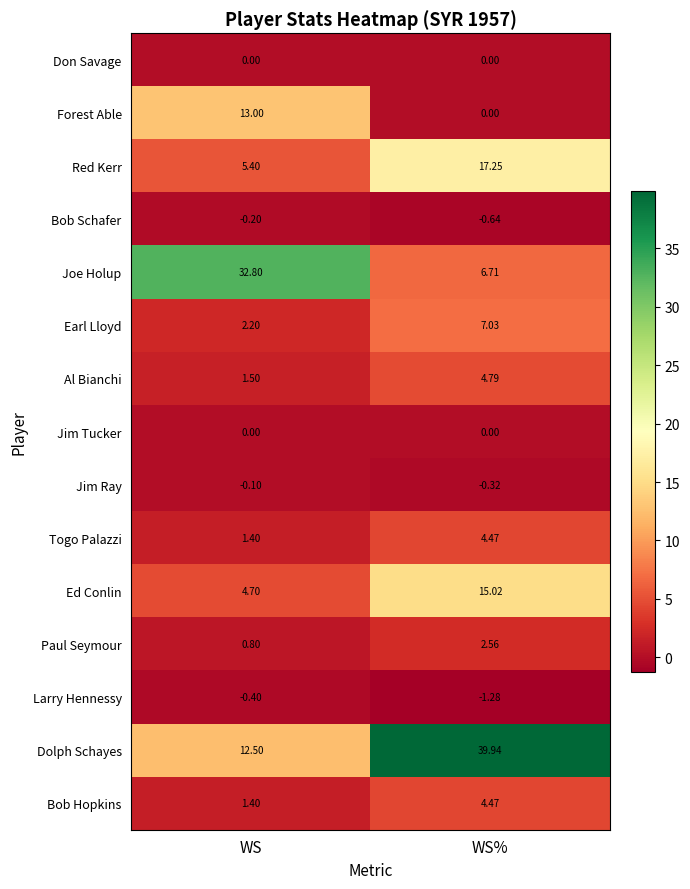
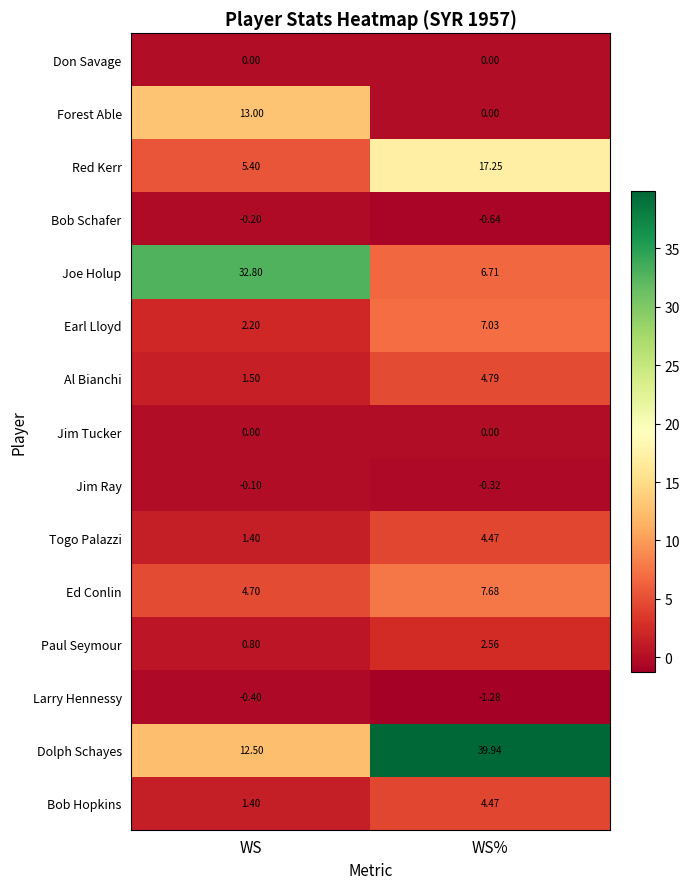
Ed Conlin, WS%: 15.02 -> 7.68
